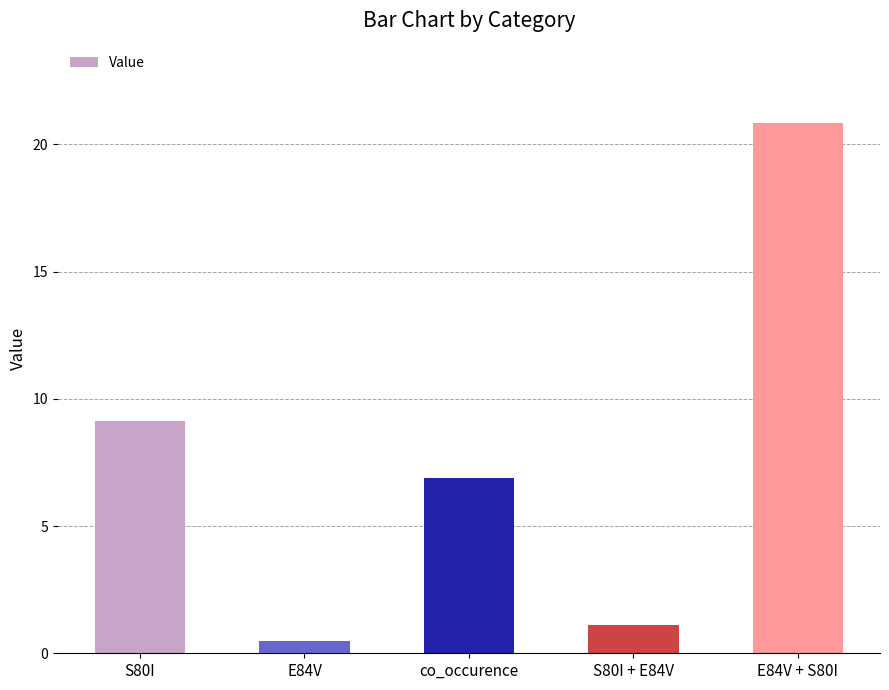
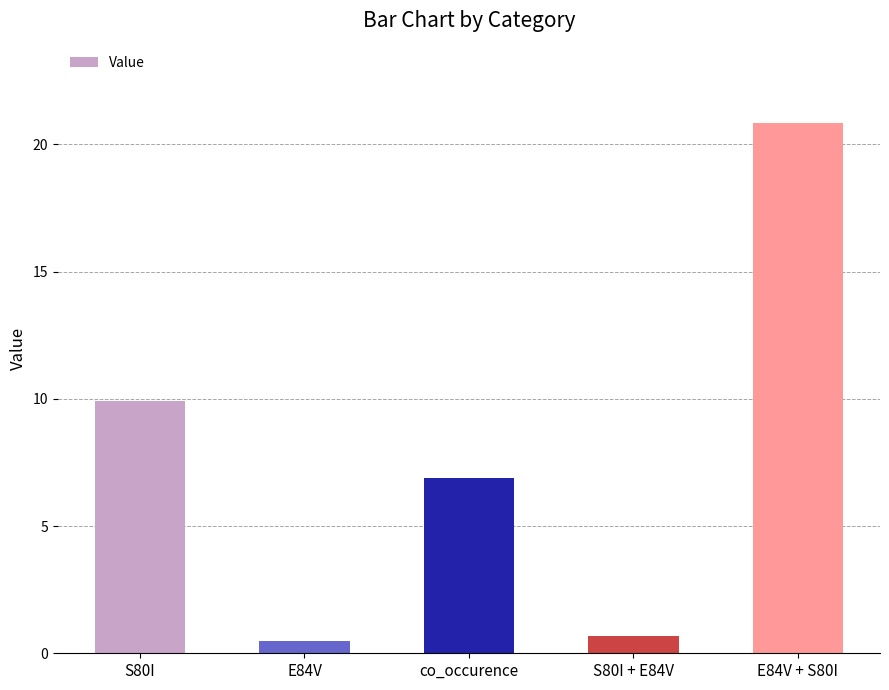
S80I: 9.1 -> 9.9
S80I + E84V: 1.1 -> 0.7
